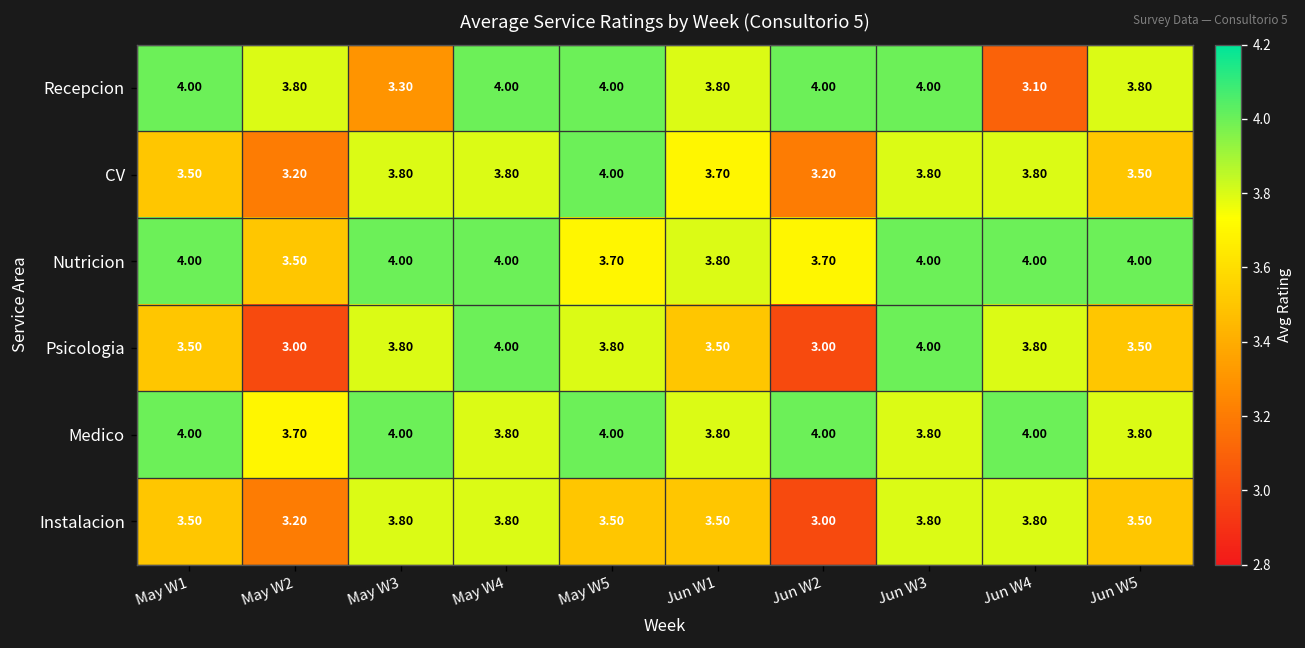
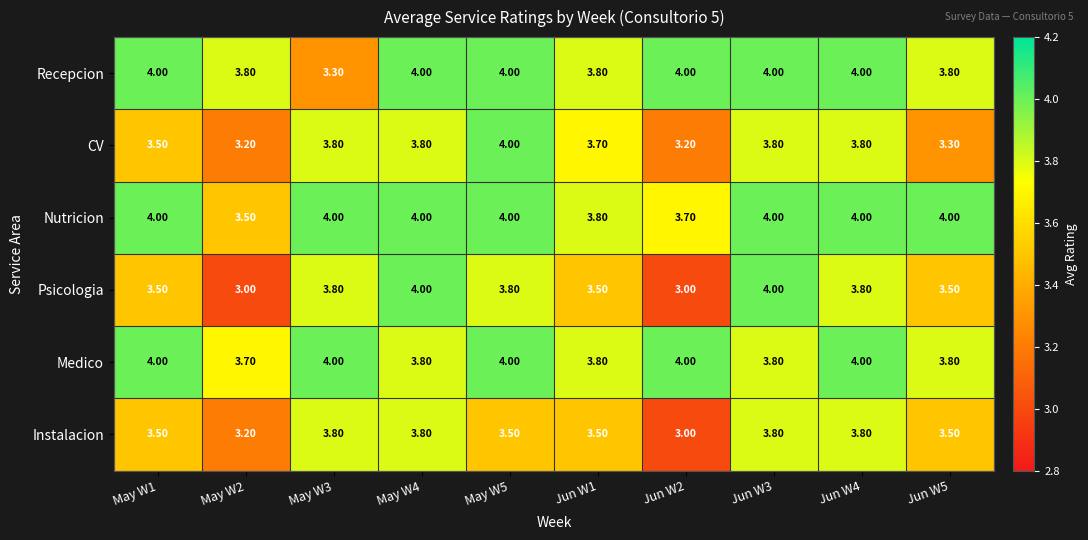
Recepcion, Jun W4: 3.10 -> 4.00
CV, Jun W5: 3.50 -> 3.30
Nutricion, May W5: 3.70 -> 4.00
